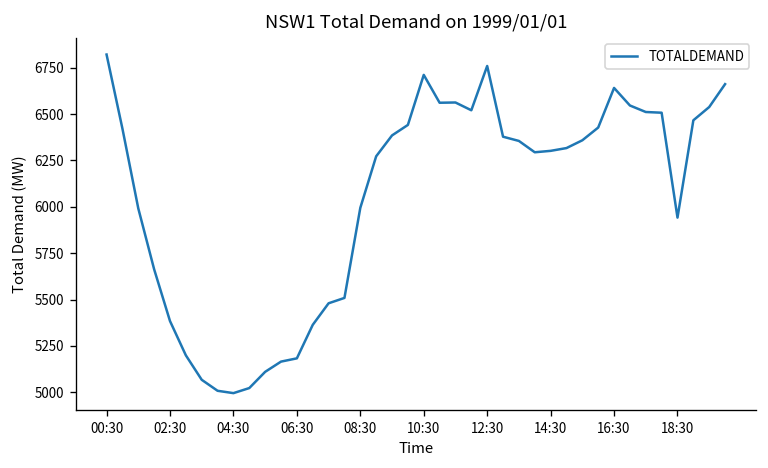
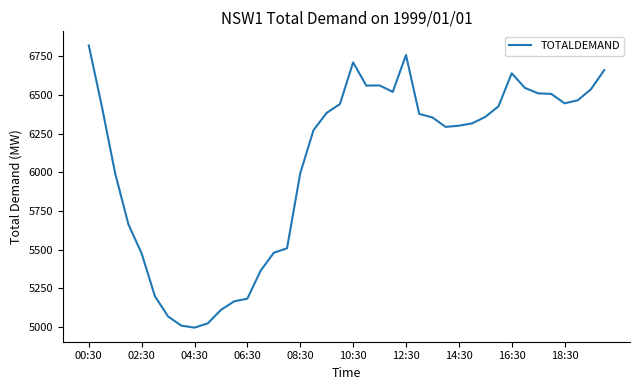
02:30: 5380 -> 5470
18:30: 5940 -> 6450
